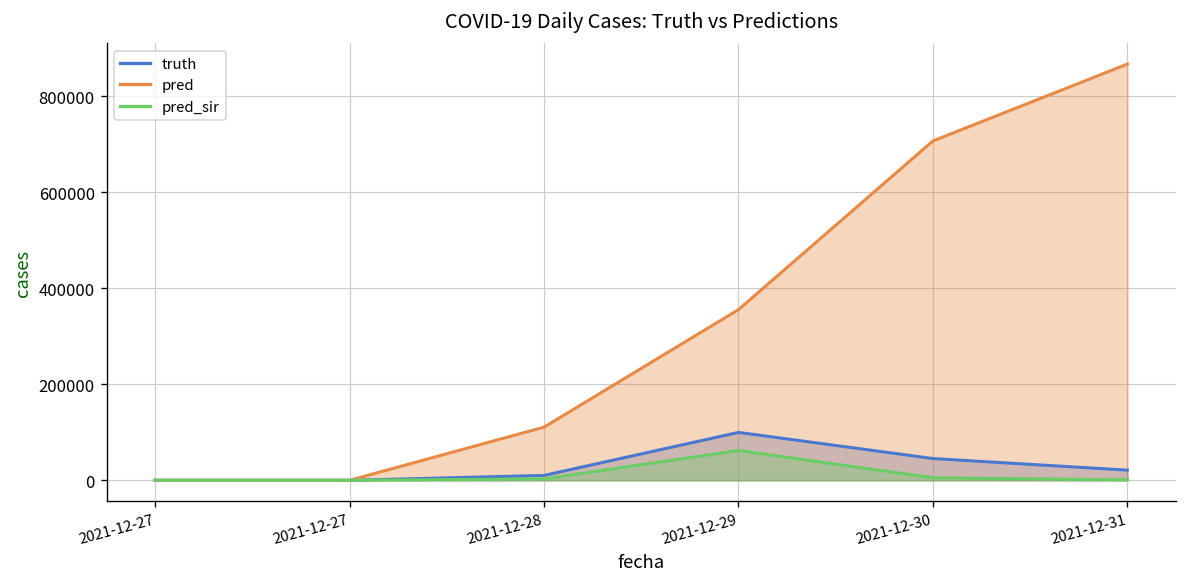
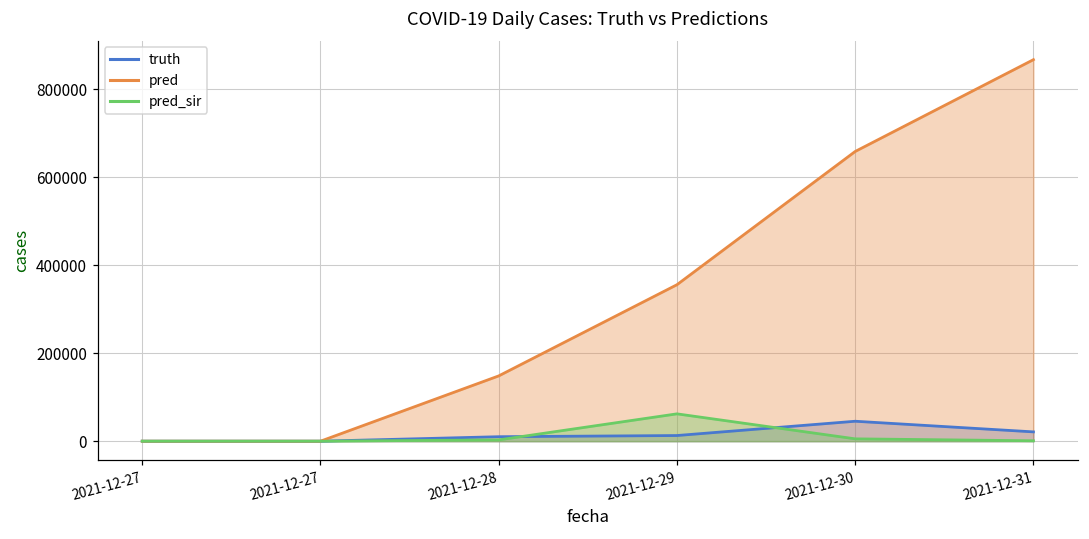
pred, 2021-12-28: 110000 -> 150000
truth, 2021-12-29: 100000 -> 10000
pred, 2021-12-30: 710000 -> 660000
